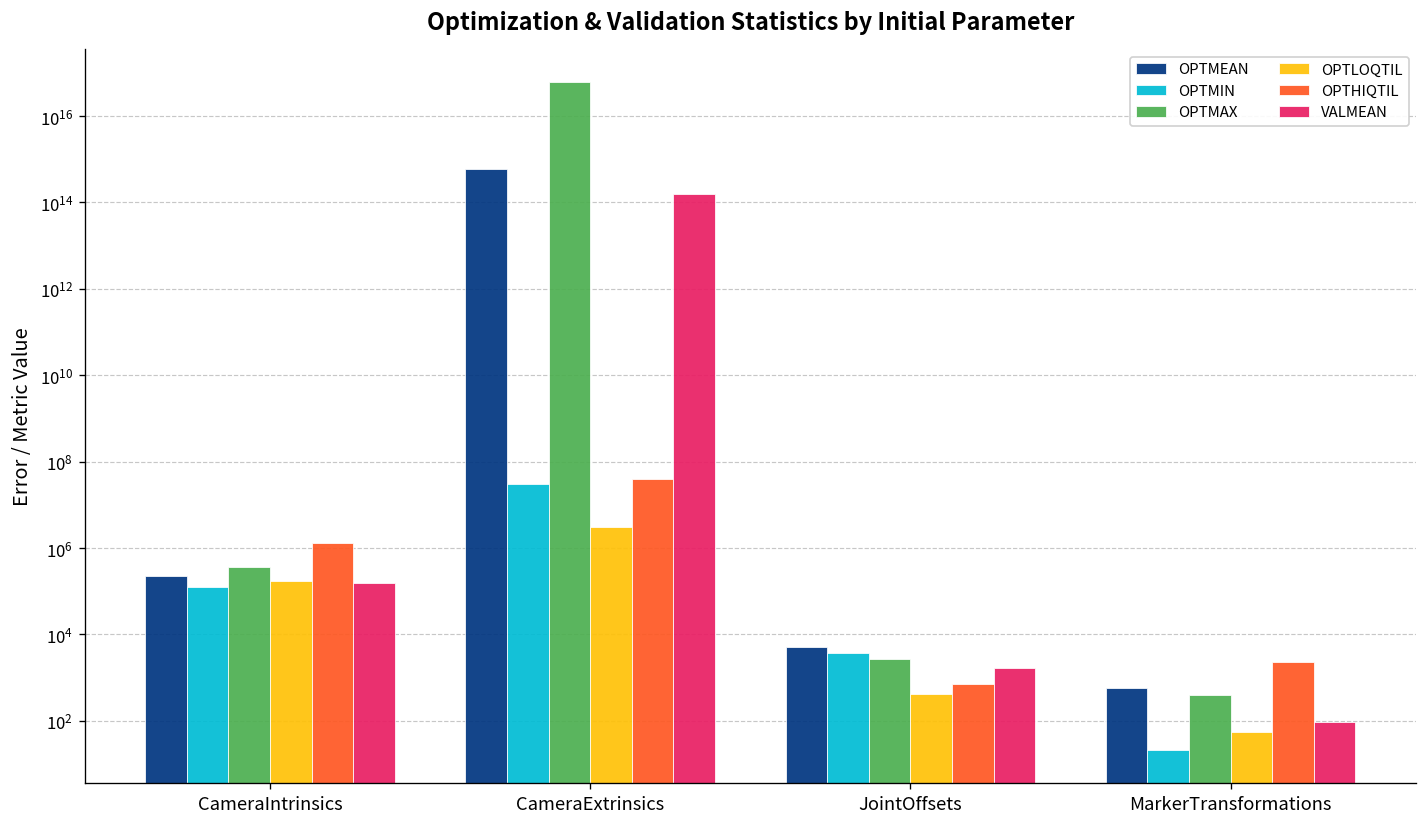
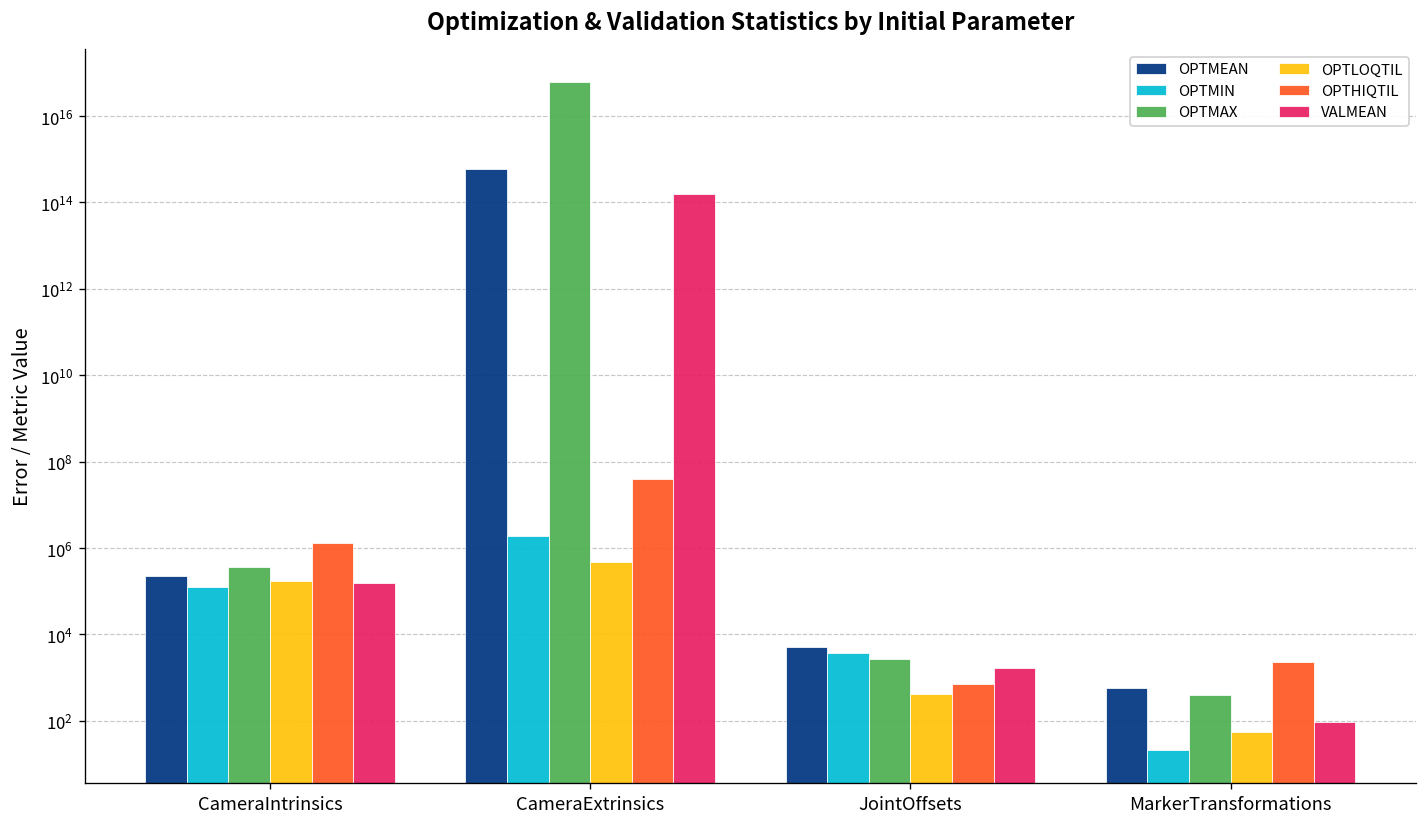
OPTMIN, CameraExtrinsics: 30000000 -> 2000000
OPTLOQTIL, CameraExtrinsics: 3000000 -> 500000
